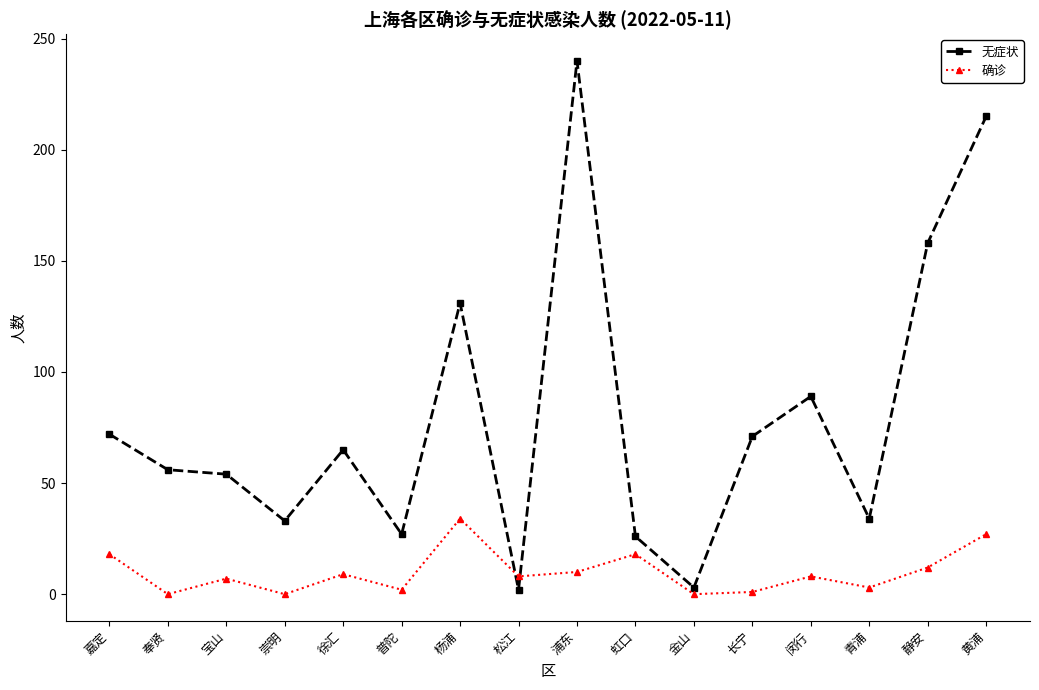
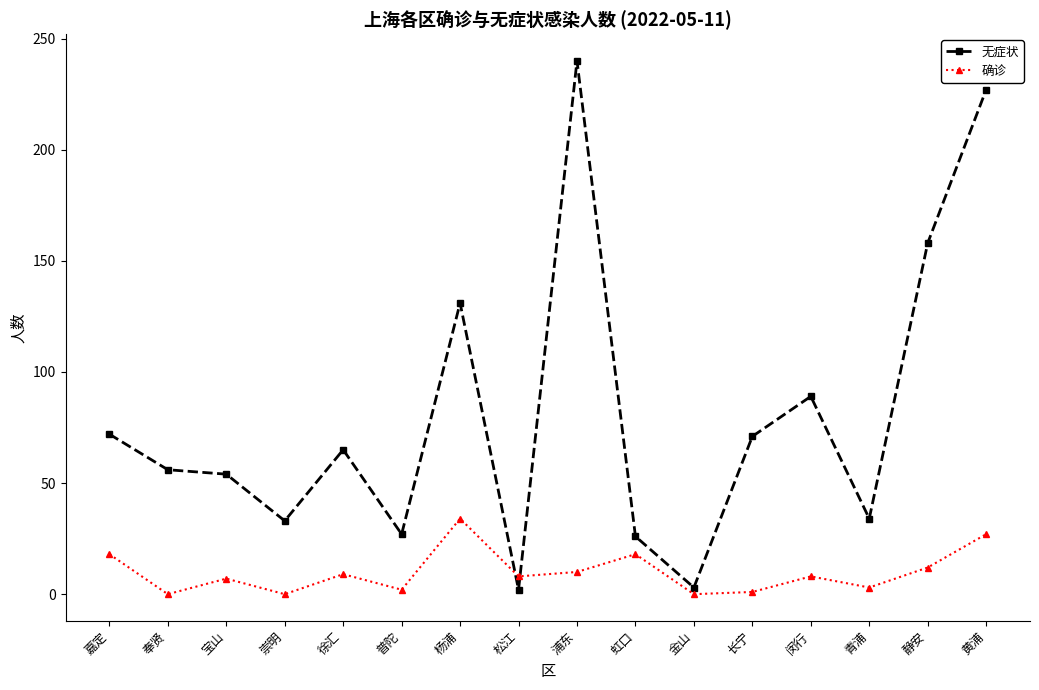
无症状, 黄浦: 215 -> 227
